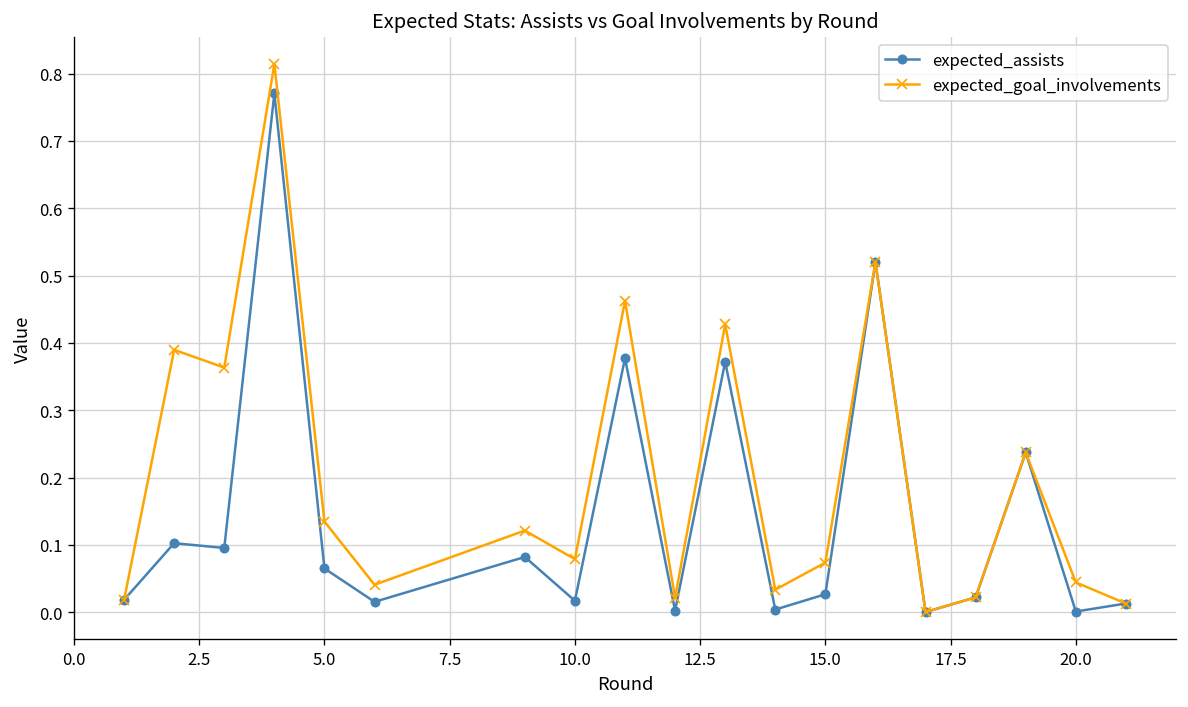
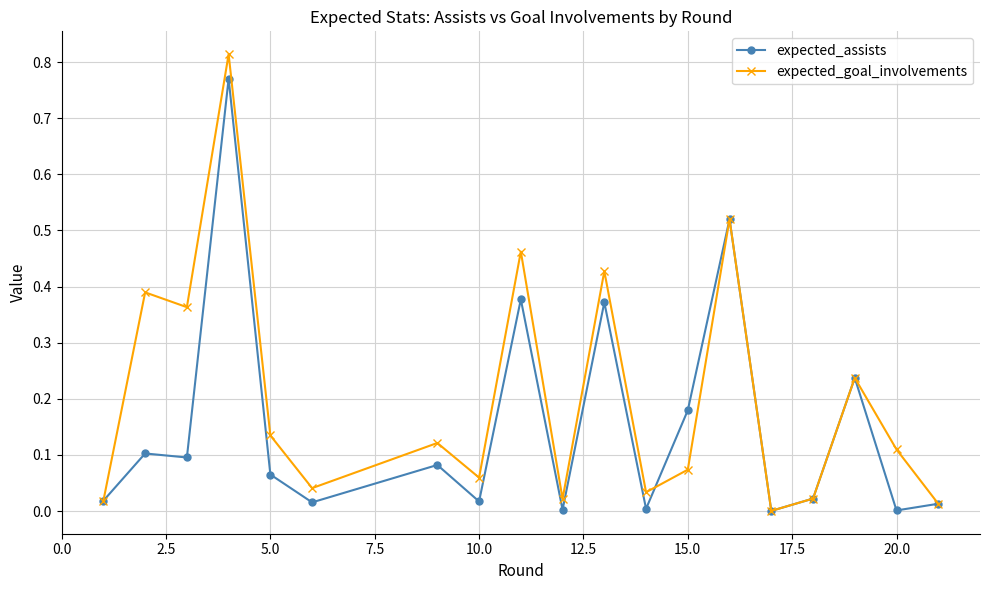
expected_goal_involvements, 10.0: 0.08 -> 0.06
expected_assists, 15.0: 0.03 -> 0.18
expected_goal_involvements, 20.0: 0.04 -> 0.11
